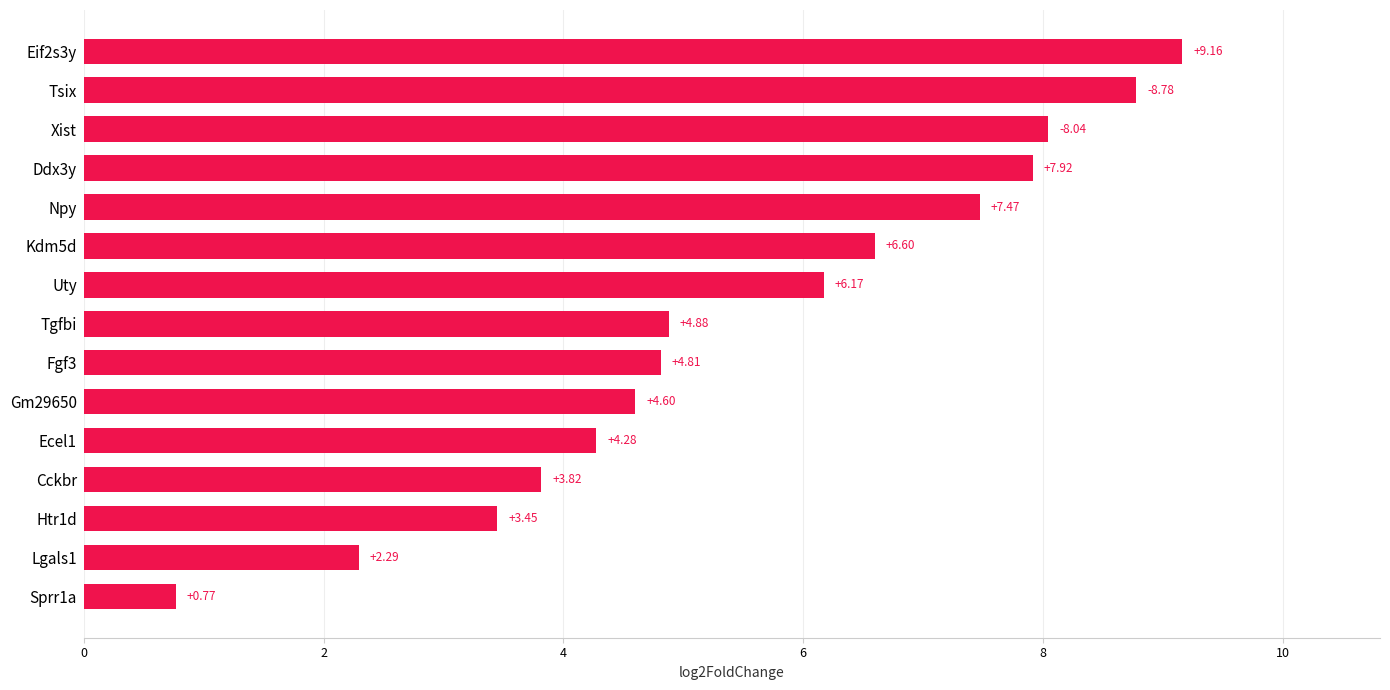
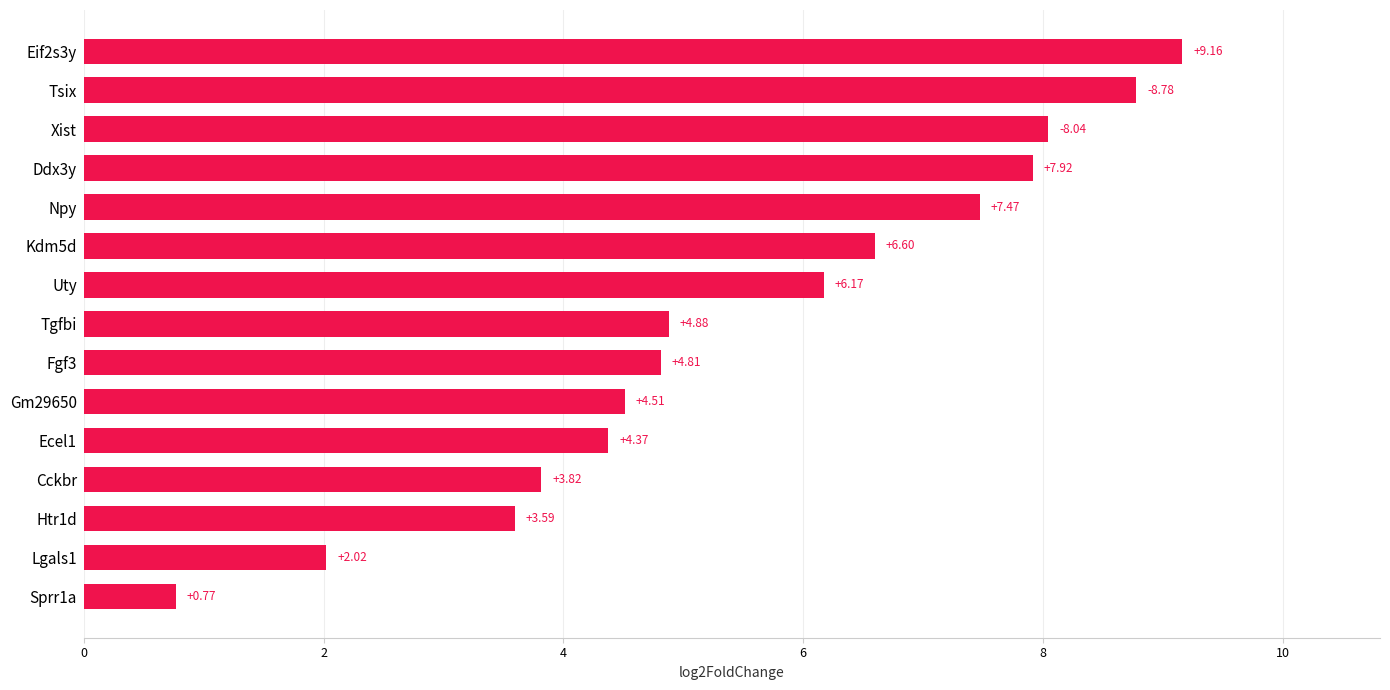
Gm29650: +4.60 -> +4.51
Ecel1: +4.28 -> +4.37
Htr1d: +3.45 -> +3.59
Lgals1: +2.29 -> +2.02
